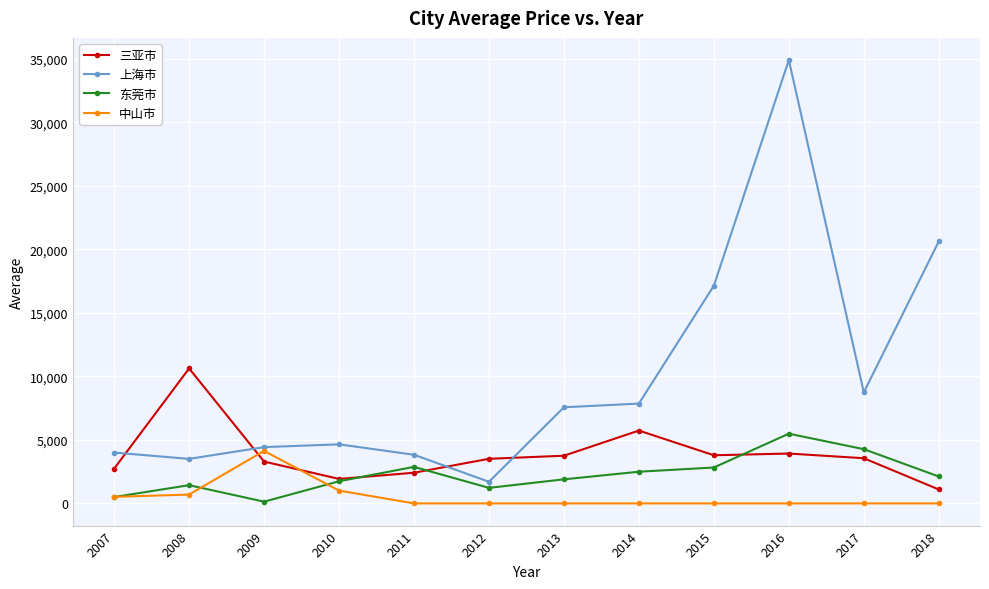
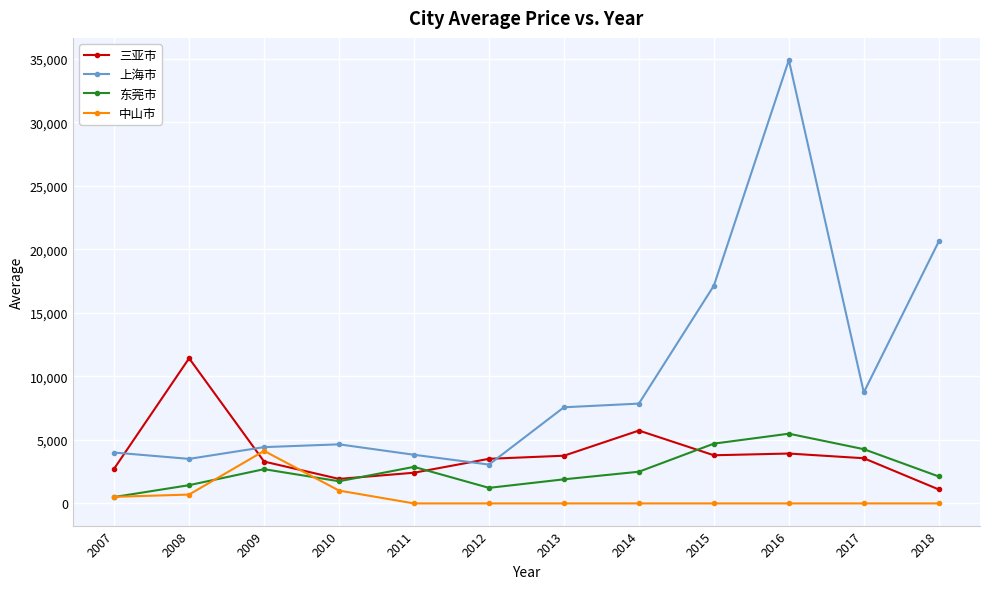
三亚市, 2008: 10,600 -> 11,400
东莞市, 2009: 100 -> 2,700
上海市, 2012: 1,700 -> 3,100
东莞市, 2015: 2,800 -> 4,700
